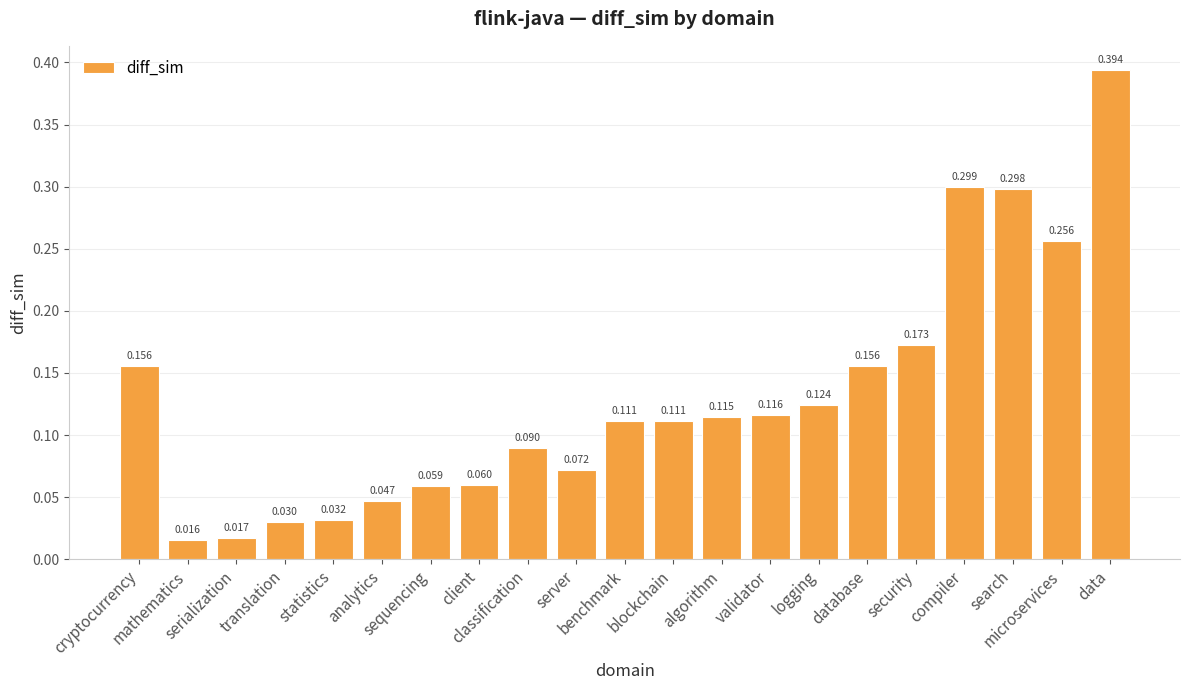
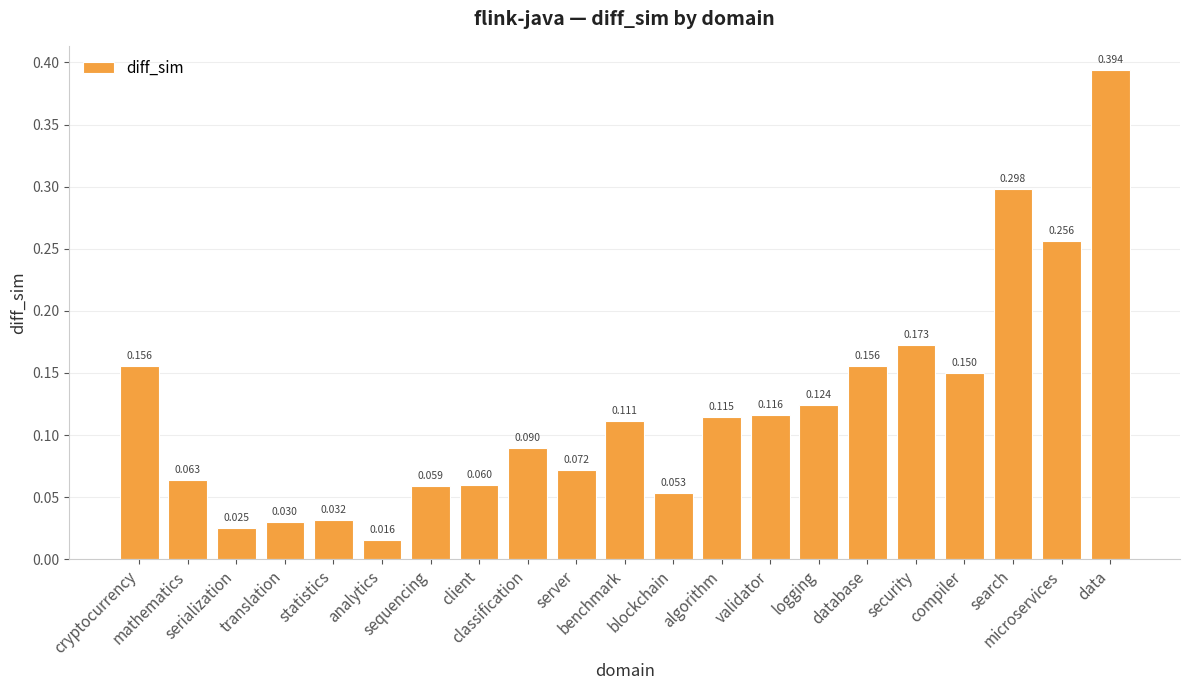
mathematics: 0.016 -> 0.063
serialization: 0.017 -> 0.025
analytics: 0.047 -> 0.016
blockchain: 0.111 -> 0.053
compiler: 0.299 -> 0.150
